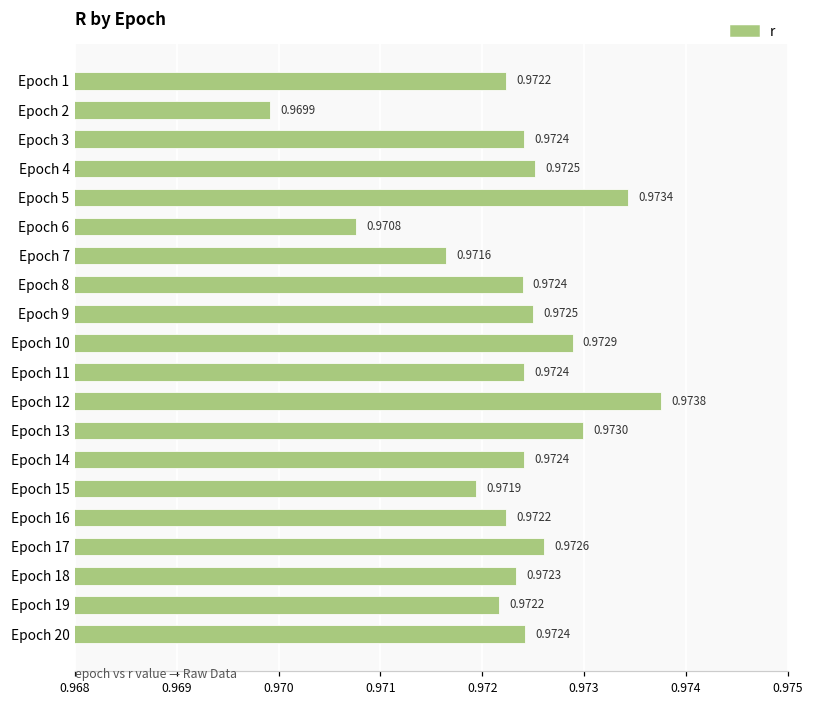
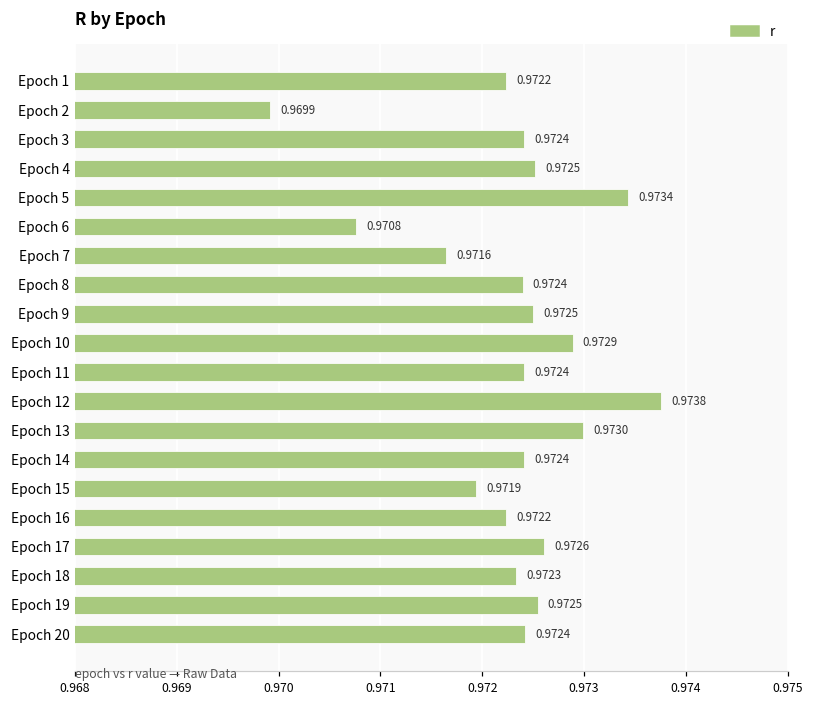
Epoch 19: 0.9722 -> 0.9725
